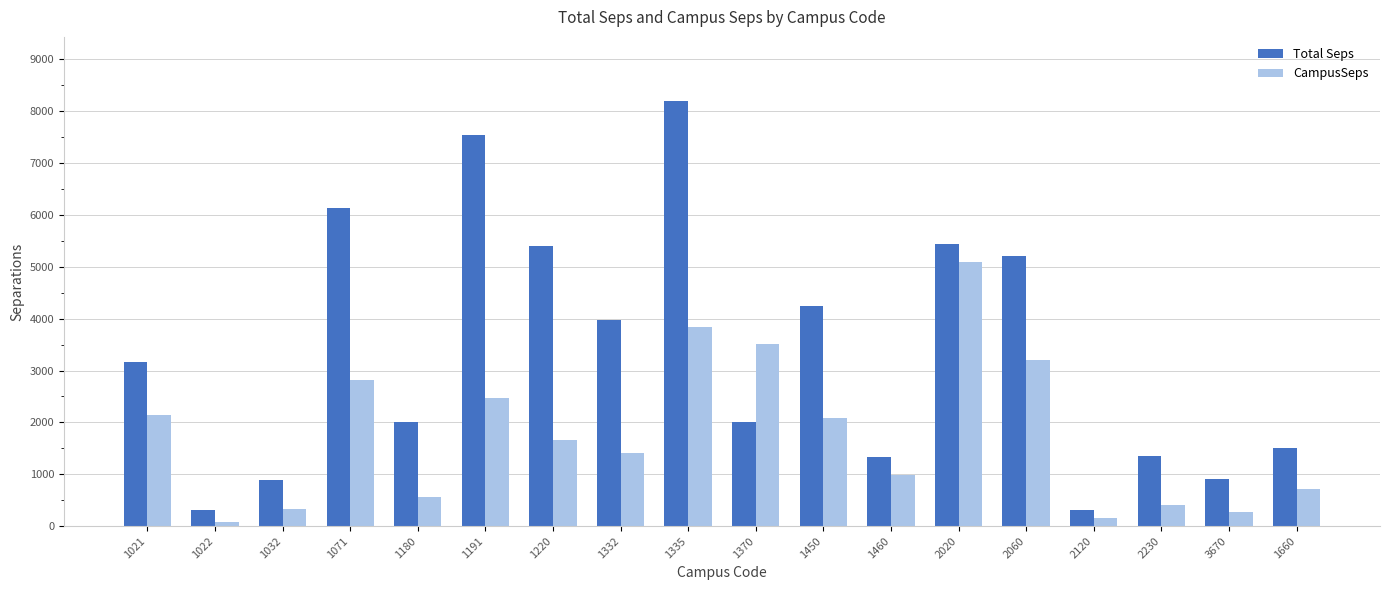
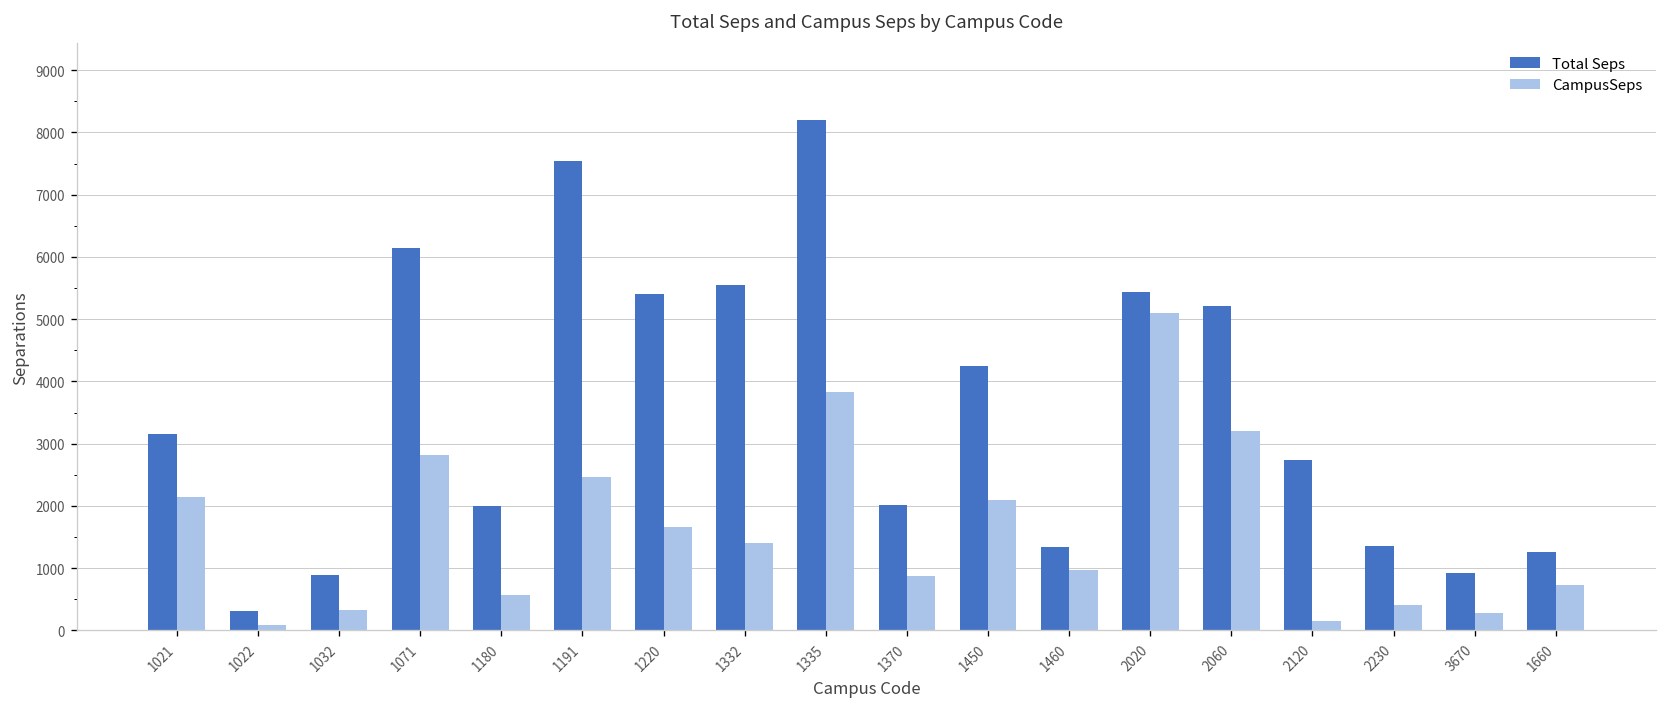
Total Seps, 1332: 4000 -> 5500
CampusSeps, 1370: 3500 -> 900
Total Seps, 2120: 300 -> 2700
Total Seps, 1660: 1500 -> 1300
